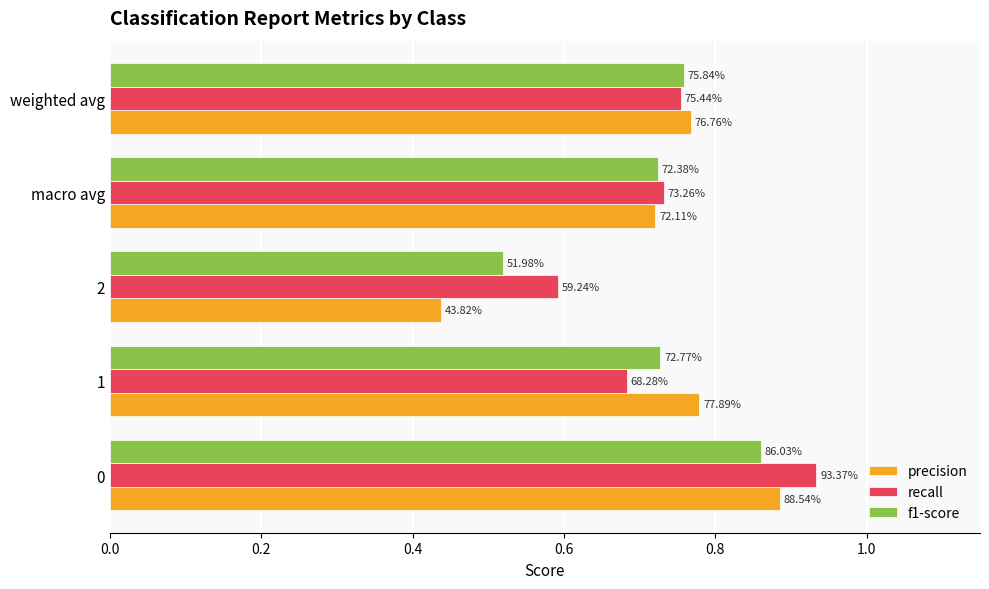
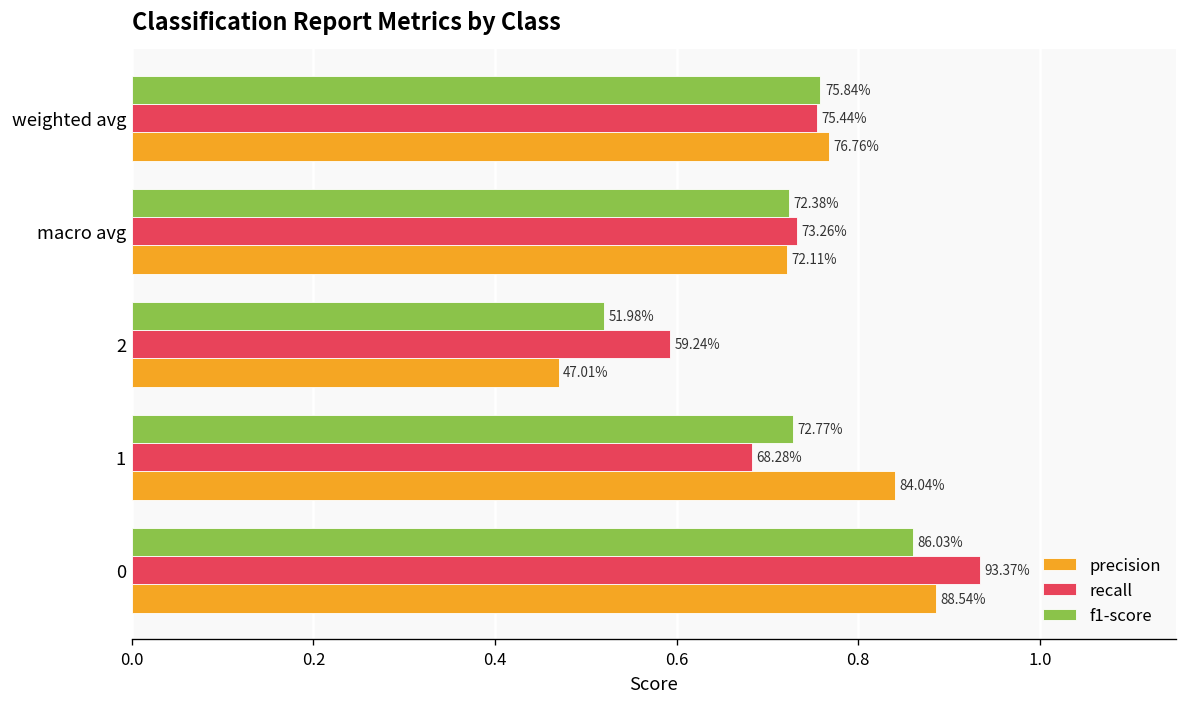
precision, 2: 43.82% -> 47.01%
precision, 1: 77.89% -> 84.04%
